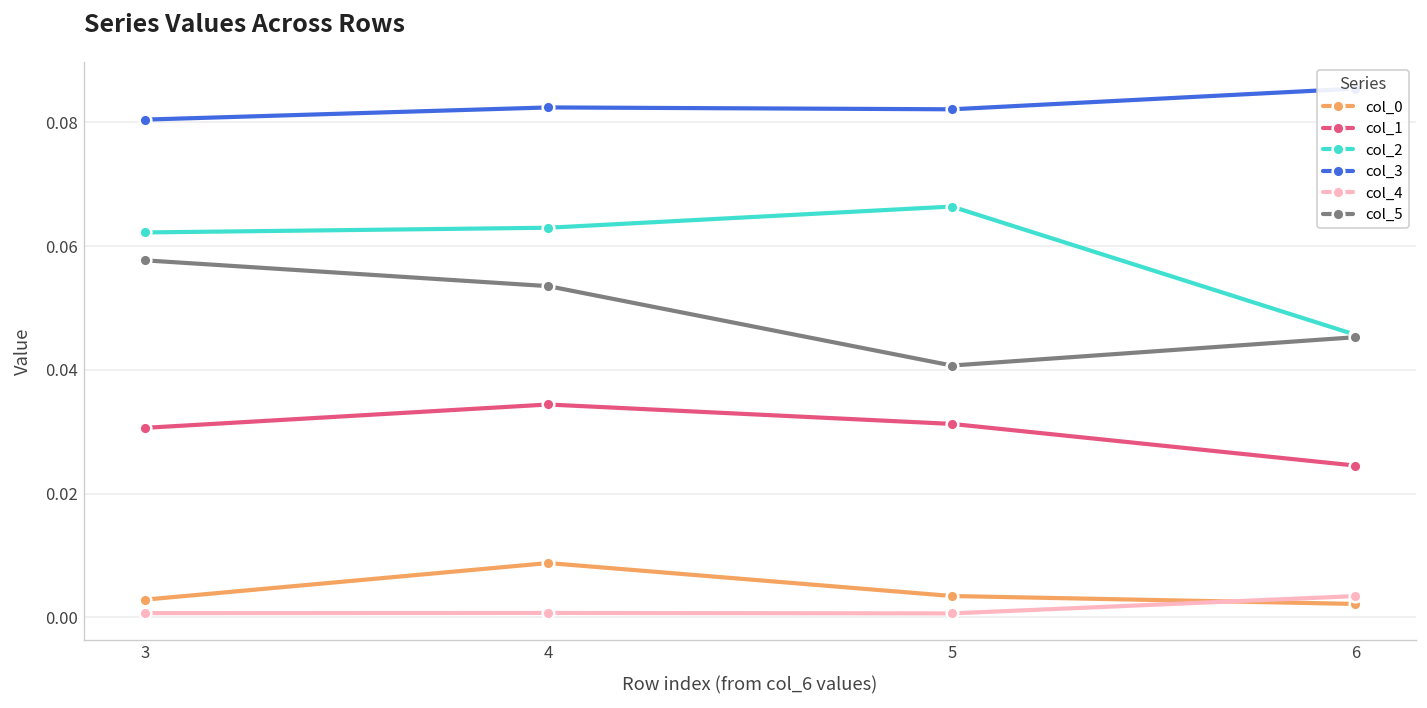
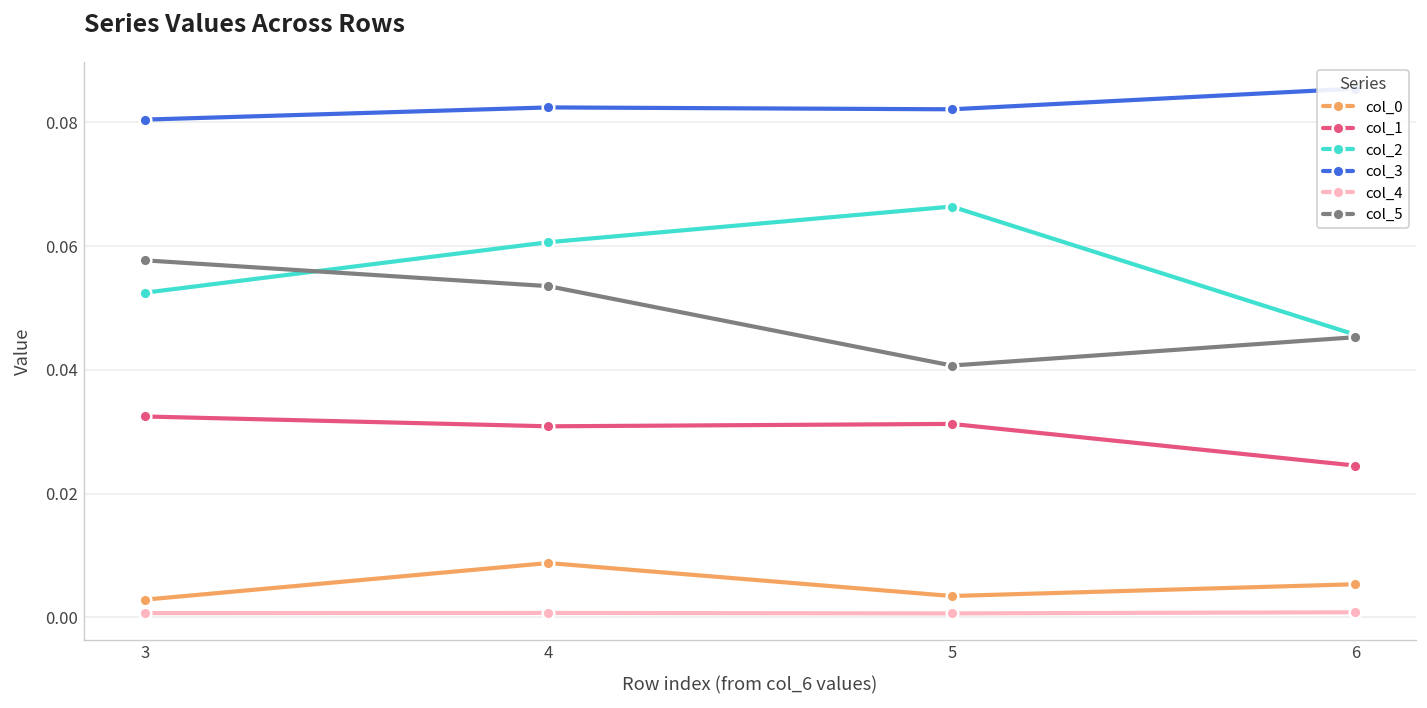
col_1, 3: 0.031 -> 0.032
col_2, 3: 0.062 -> 0.052
col_1, 4: 0.034 -> 0.031
col_2, 4: 0.063 -> 0.061
col_0, 6: 0.002 -> 0.005
col_4, 6: 0.003 -> 0.001
